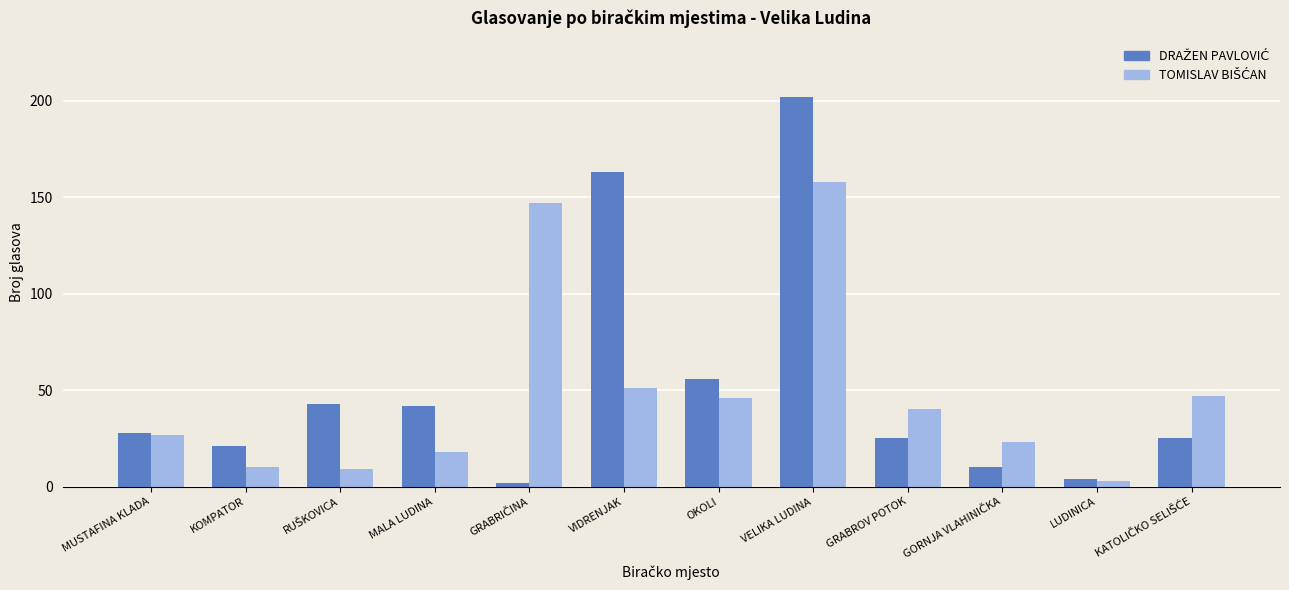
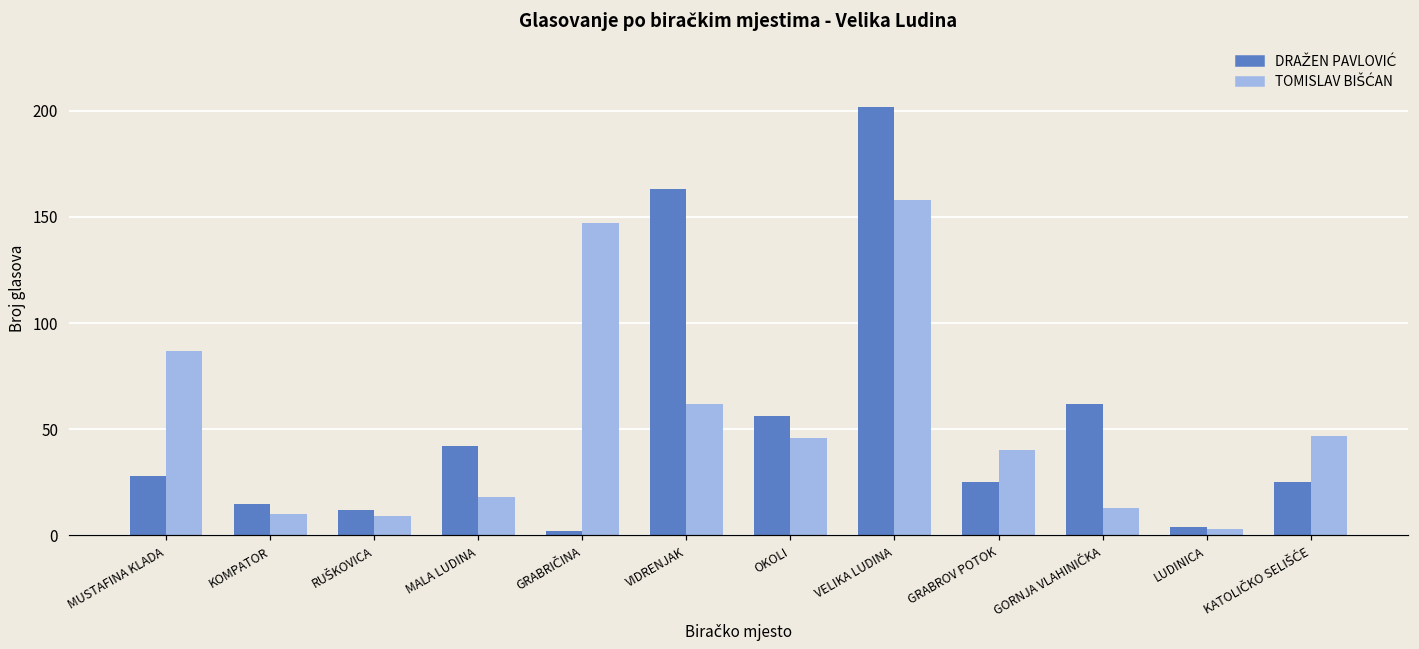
TOMISLAV BIŠĆAN, MUSTAFINA KLADA: 27 -> 87
DRAŽEN PAVLOVIĆ, KOMPATOR: 21 -> 15
DRAŽEN PAVLOVIĆ, RUŠKOVICA: 43 -> 12
TOMISLAV BIŠĆAN, VIDRENJAK: 51 -> 62
DRAŽEN PAVLOVIĆ, GORNJA VLAHINIČKA: 10 -> 62
TOMISLAV BIŠĆAN, GORNJA VLAHINIČKA: 23 -> 13
